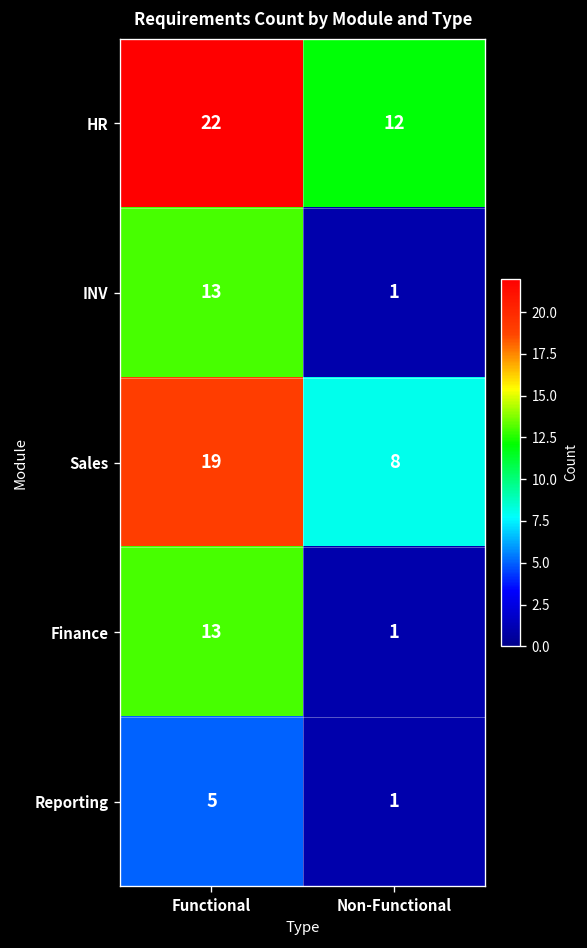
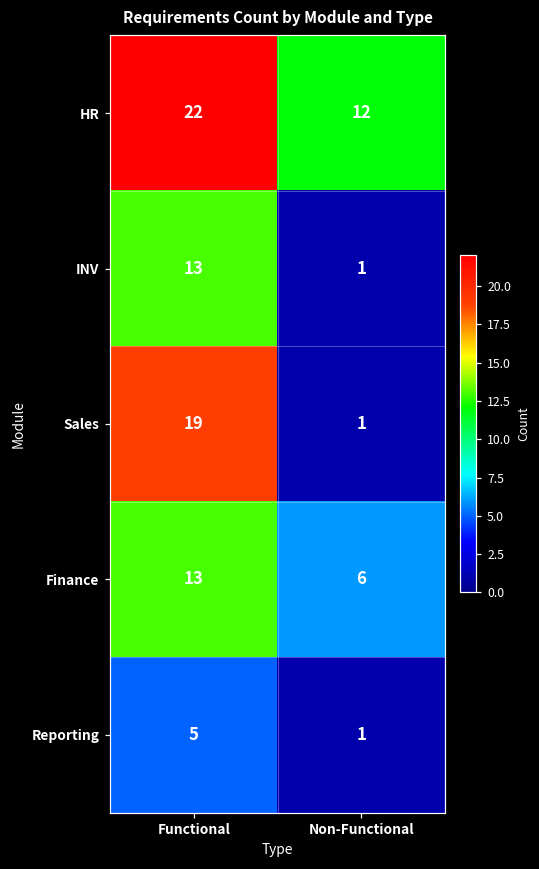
Sales, Non-Functional: 8 -> 1
Finance, Non-Functional: 1 -> 6
